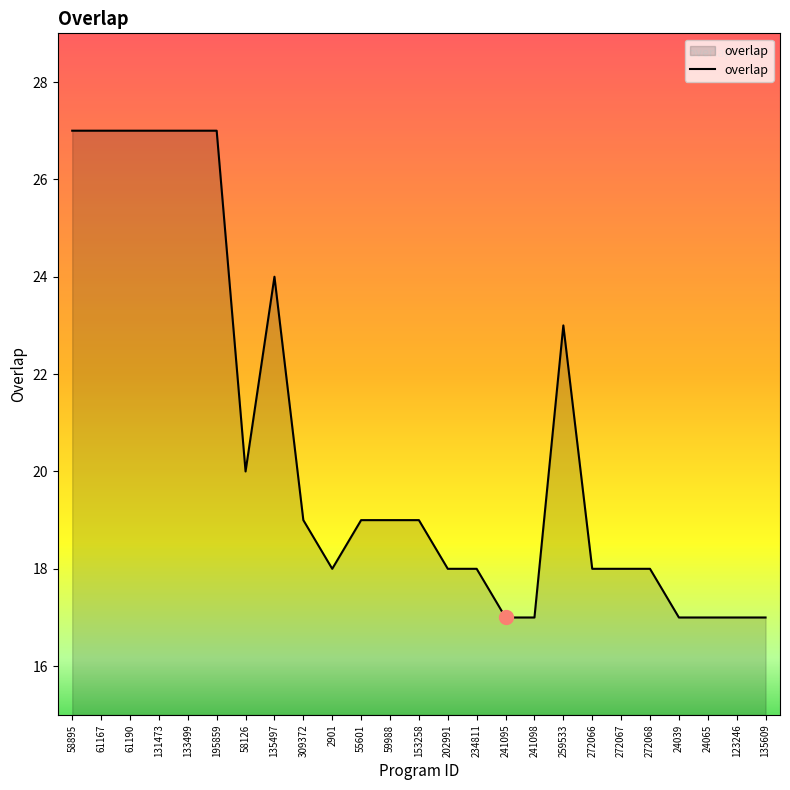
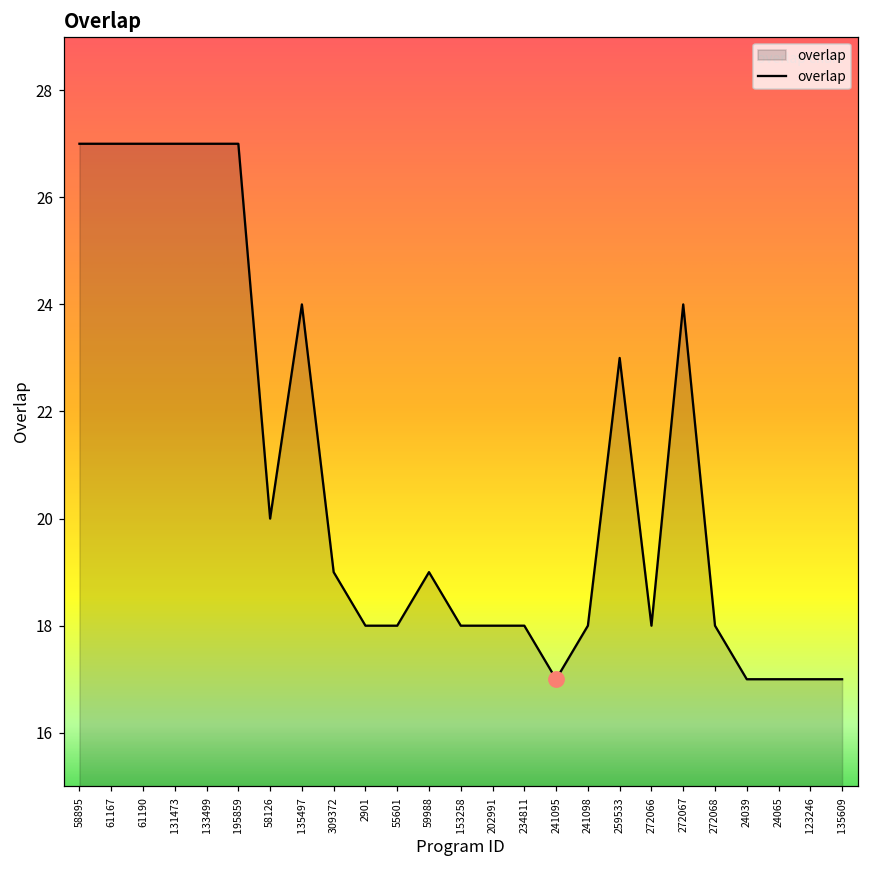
overlap, 55601: 19 -> 18
overlap, 153258: 19 -> 18
overlap, 241098: 17 -> 18
overlap, 272067: 18 -> 24
